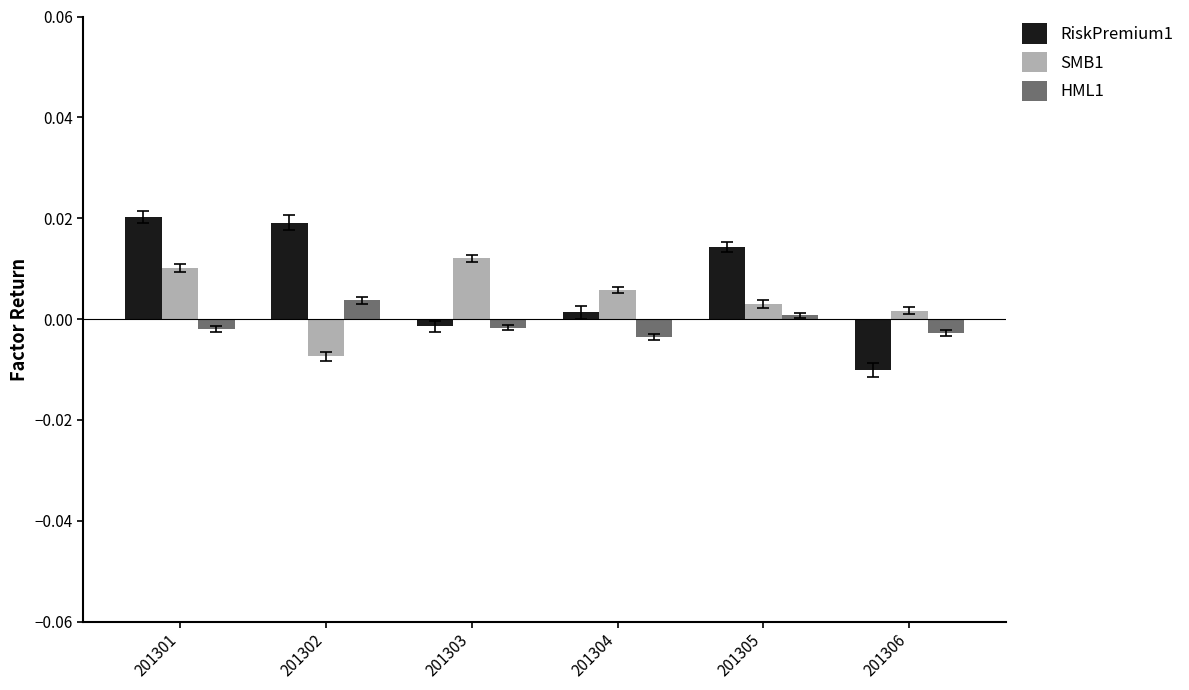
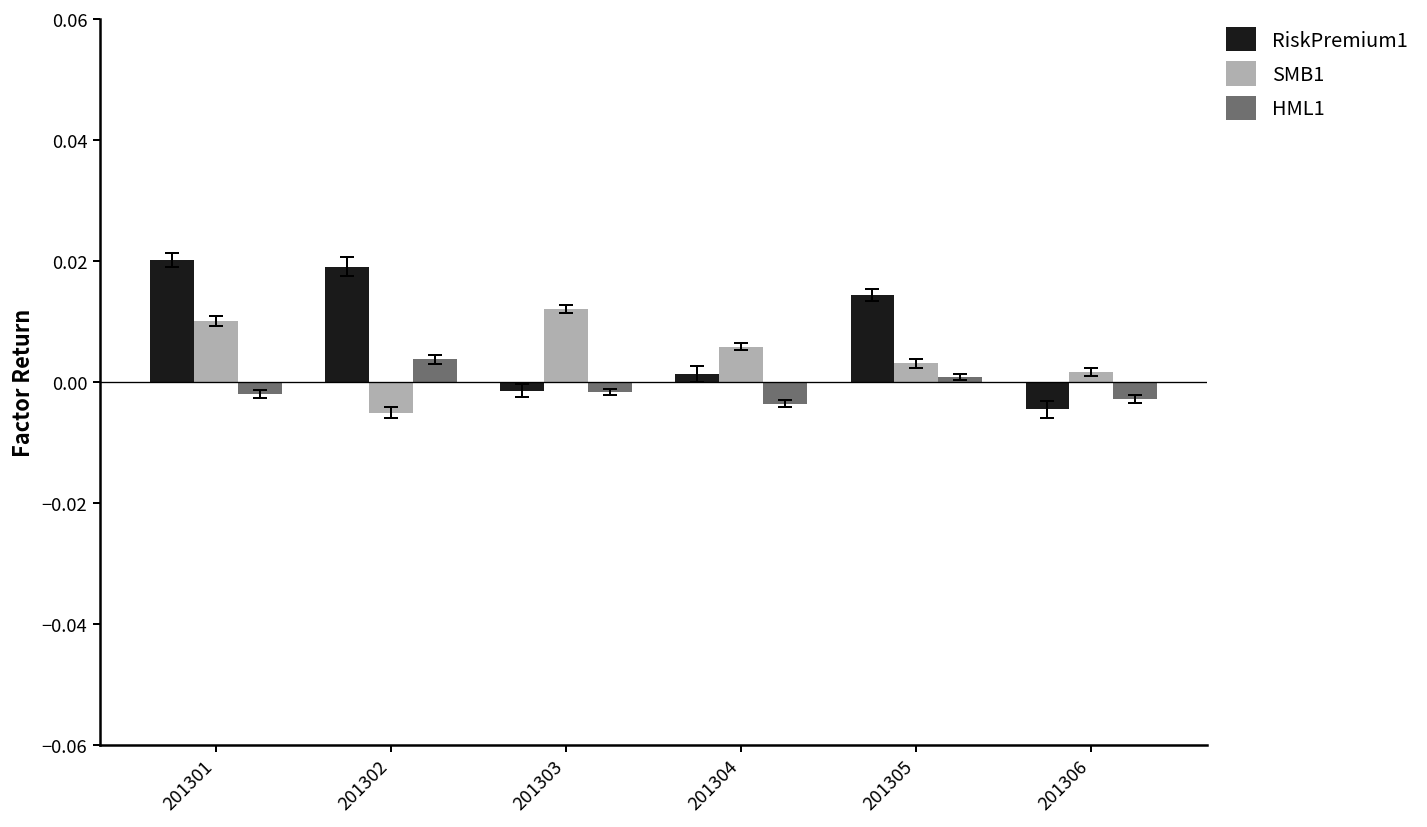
SMB1, 201302: -0.007 -> -0.005
RiskPremium1, 201306: -0.010 -> -0.004
